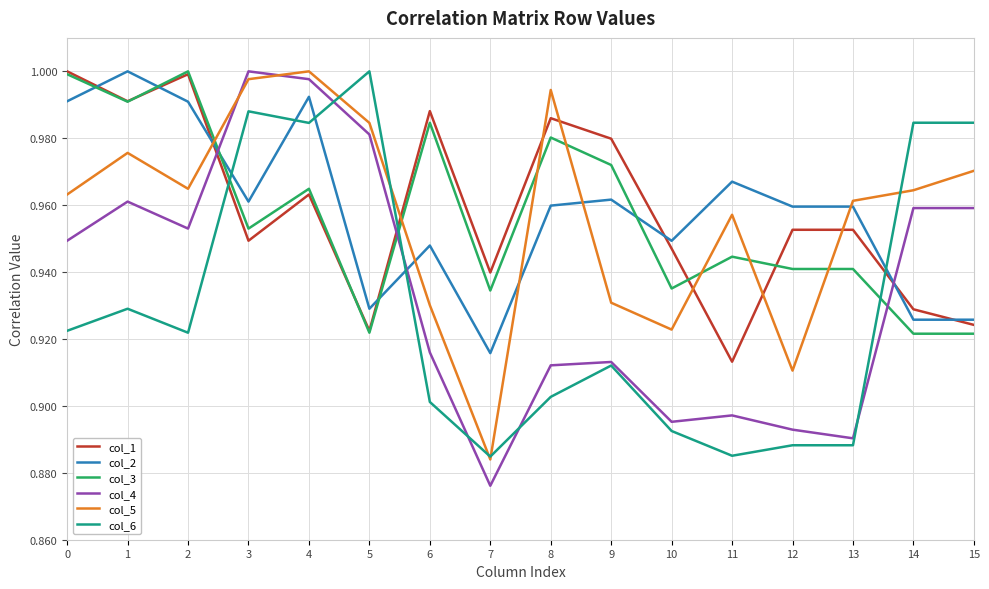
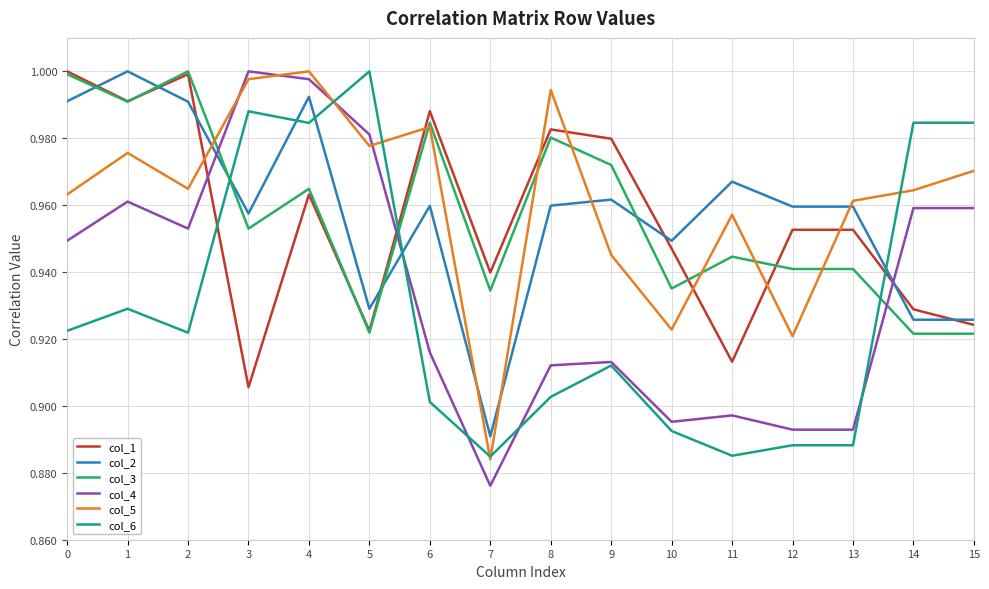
col_1, 3: 0.949 -> 0.906
col_2, 3: 0.961 -> 0.958
col_5, 5: 0.985 -> 0.978
col_2, 6: 0.948 -> 0.960
col_5, 6: 0.930 -> 0.983
col_2, 7: 0.916 -> 0.891
col_1, 8: 0.986 -> 0.983
col_5, 9: 0.931 -> 0.945
col_5, 12: 0.911 -> 0.921
col_4, 13: 0.890 -> 0.893
